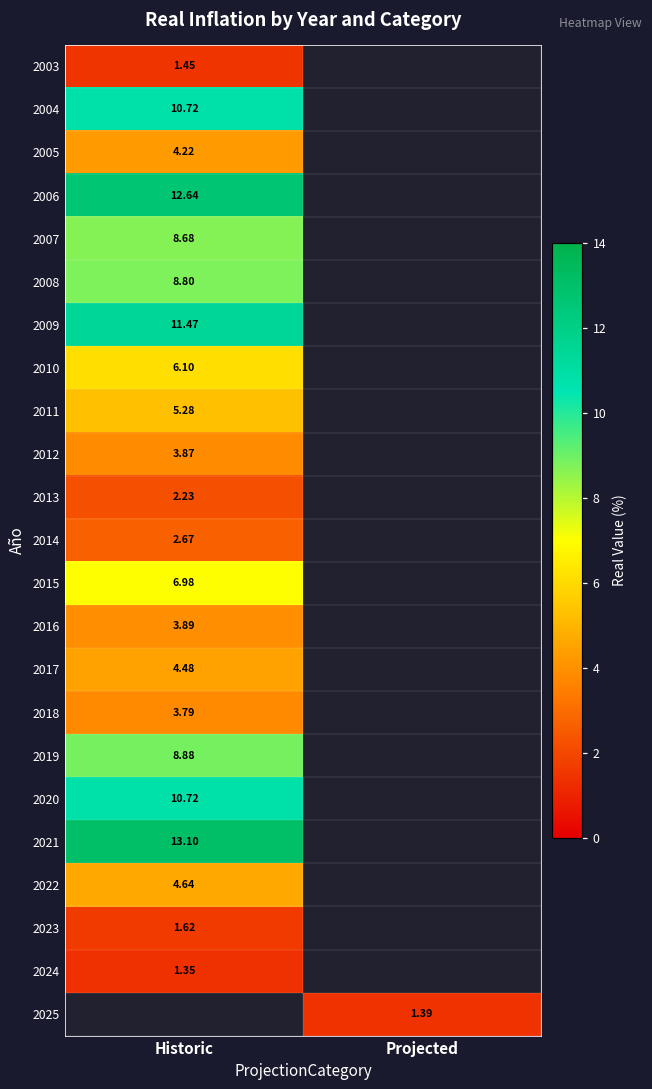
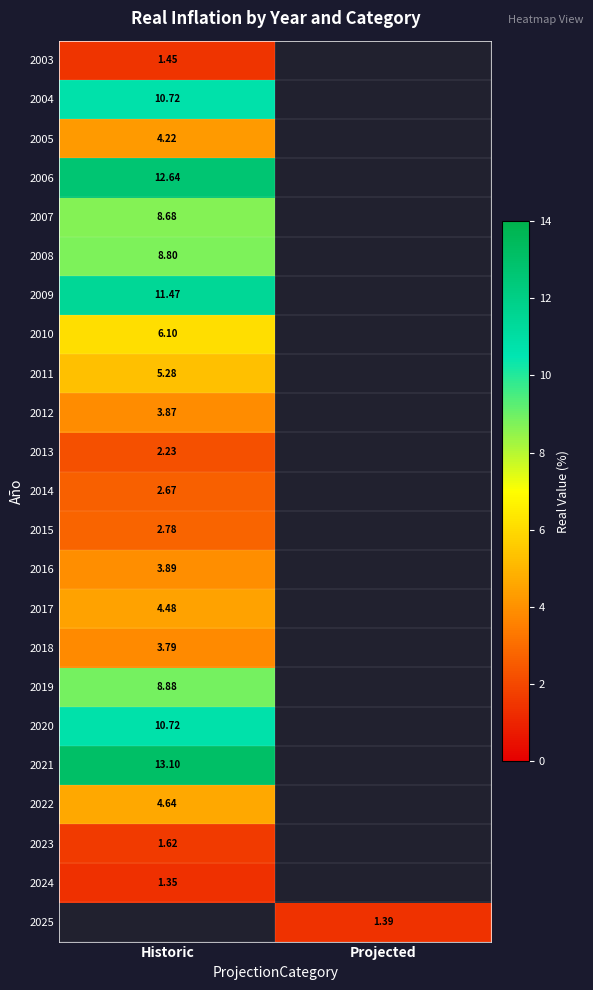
2015, Historic: 6.98 -> 2.78
